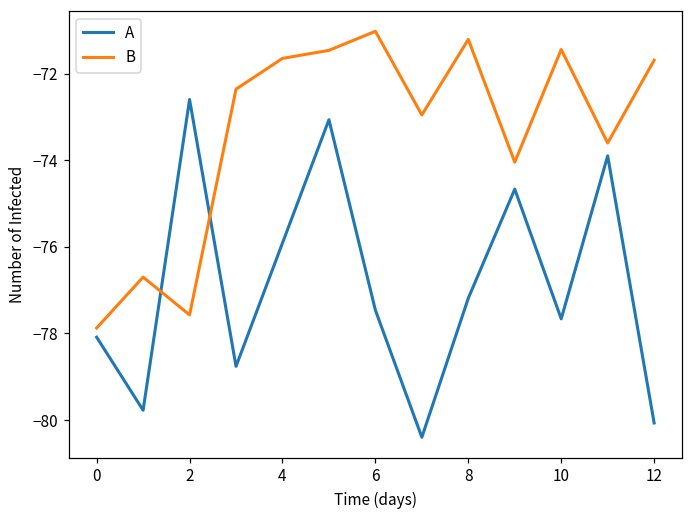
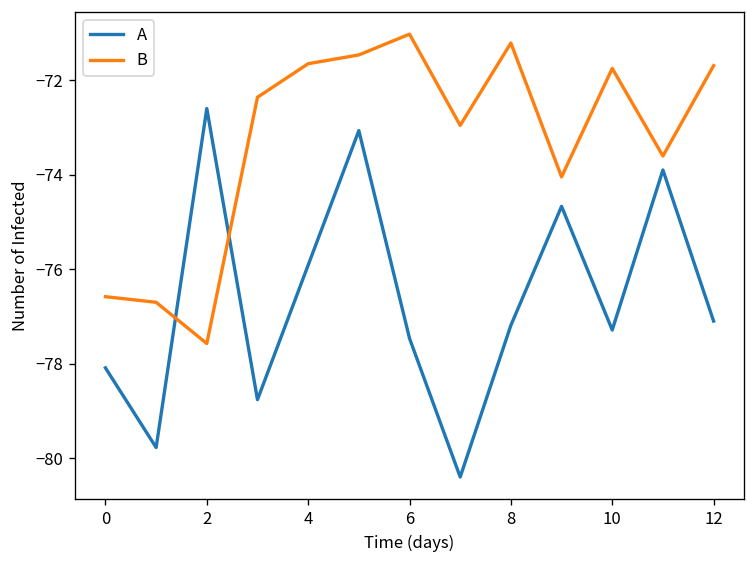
B, 0: -77.9 -> -76.6
A, 10: -77.7 -> -77.3
B, 10: -71.4 -> -71.8
A, 12: -80.1 -> -77.1
